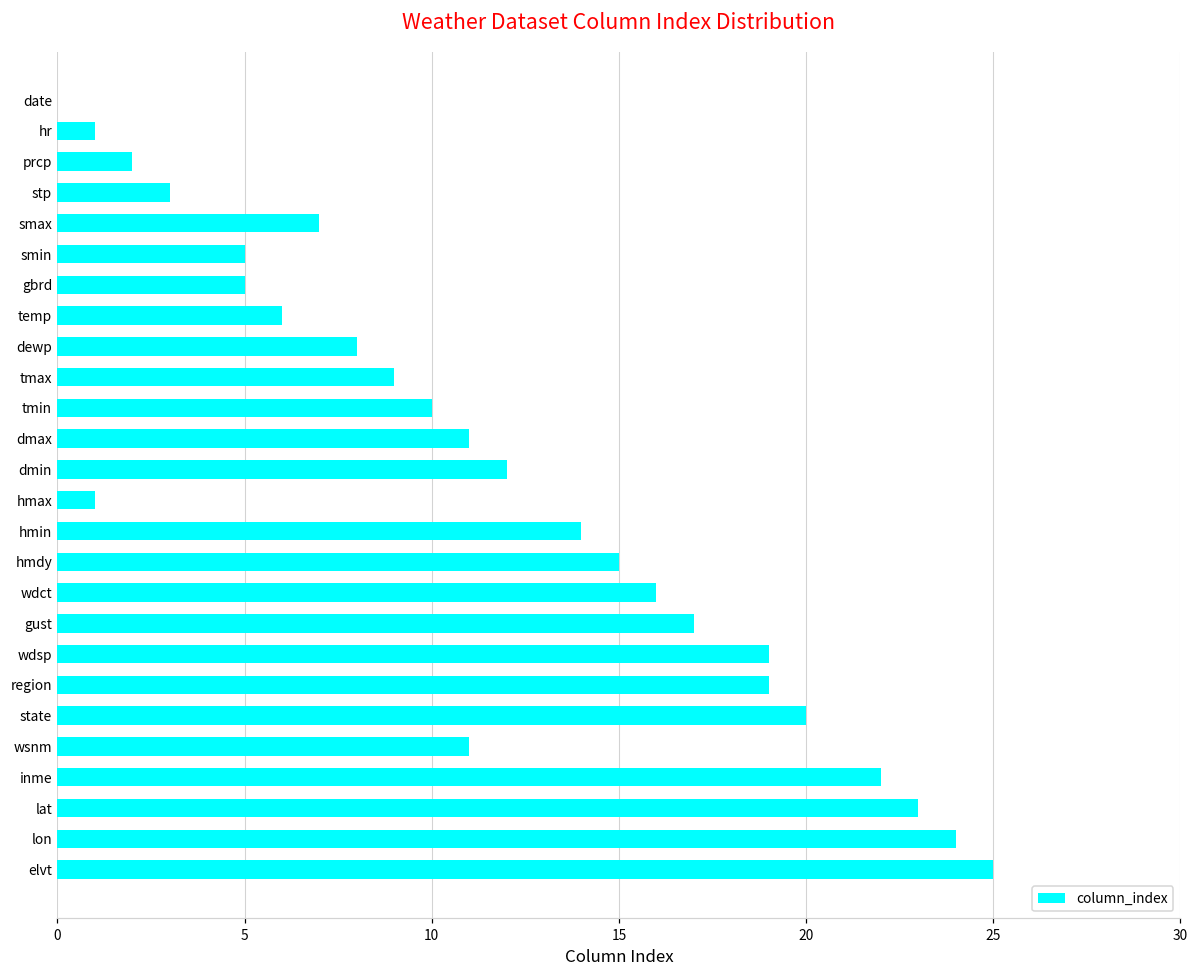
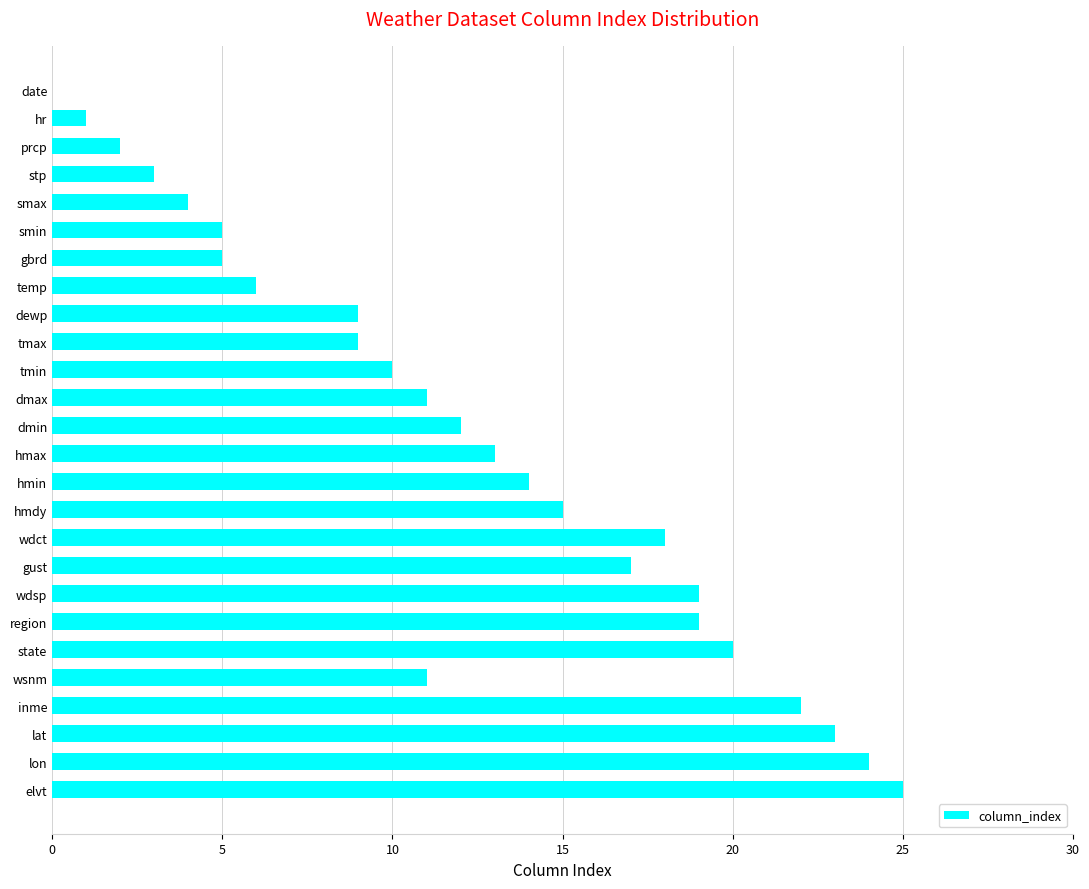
smax: 7 -> 4
dewp: 8 -> 9
hmax: 1 -> 13
wdct: 16 -> 18
